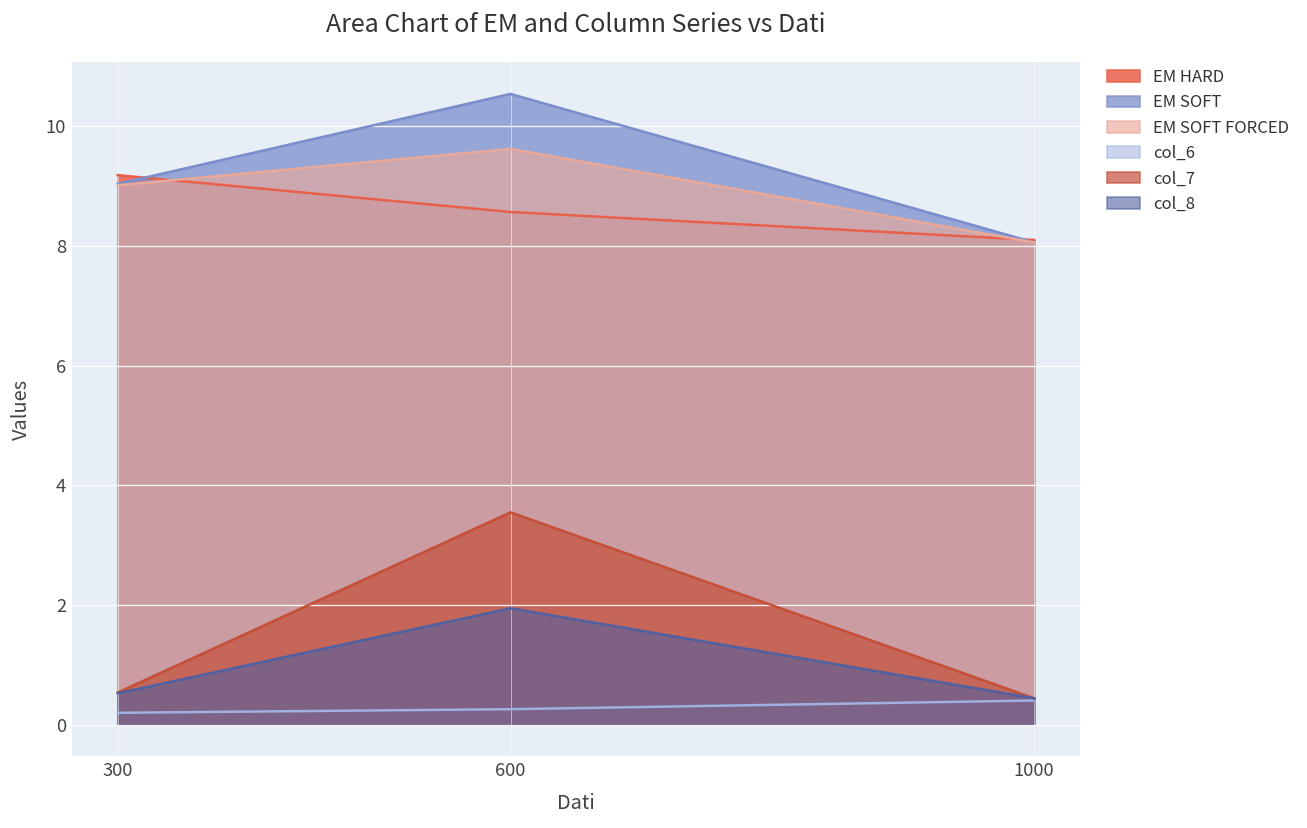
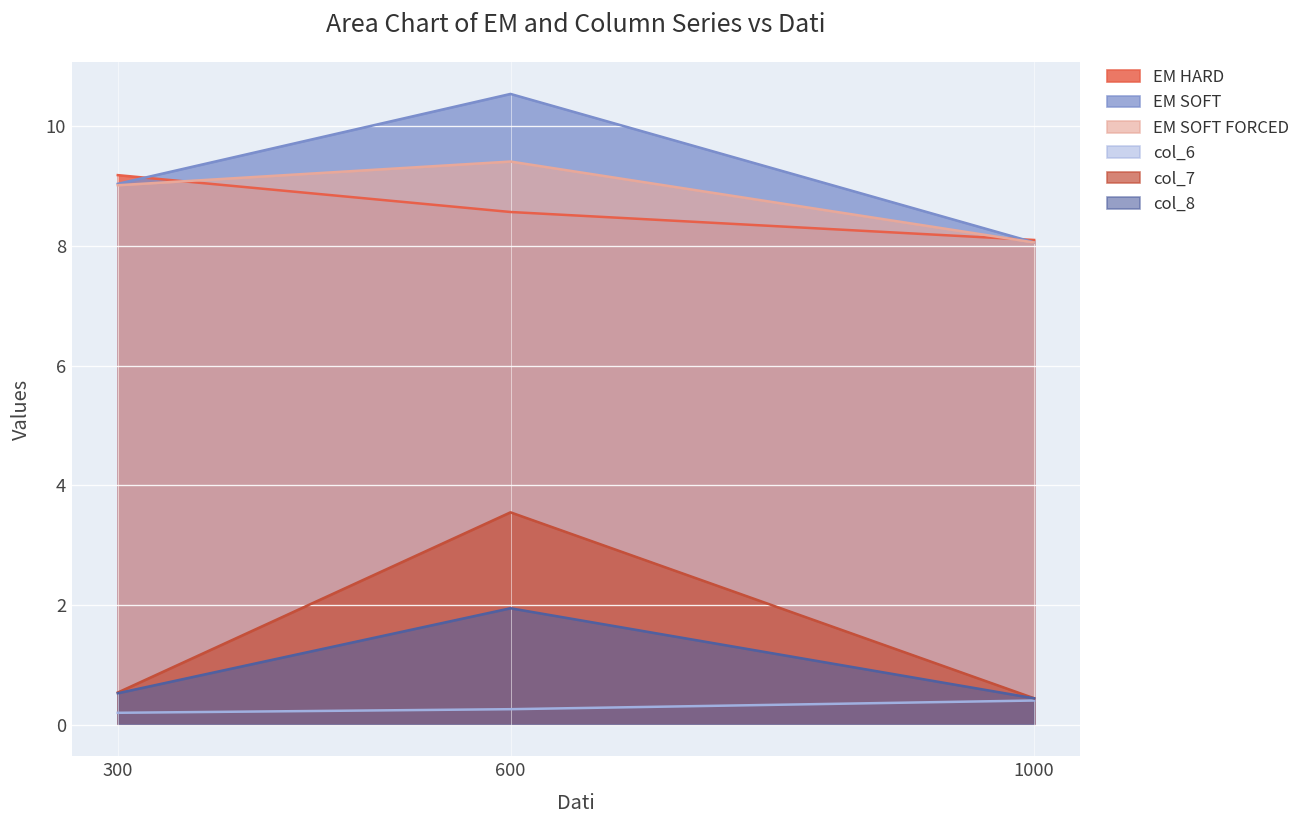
EM SOFT FORCED, 600: 9.6 -> 9.4
